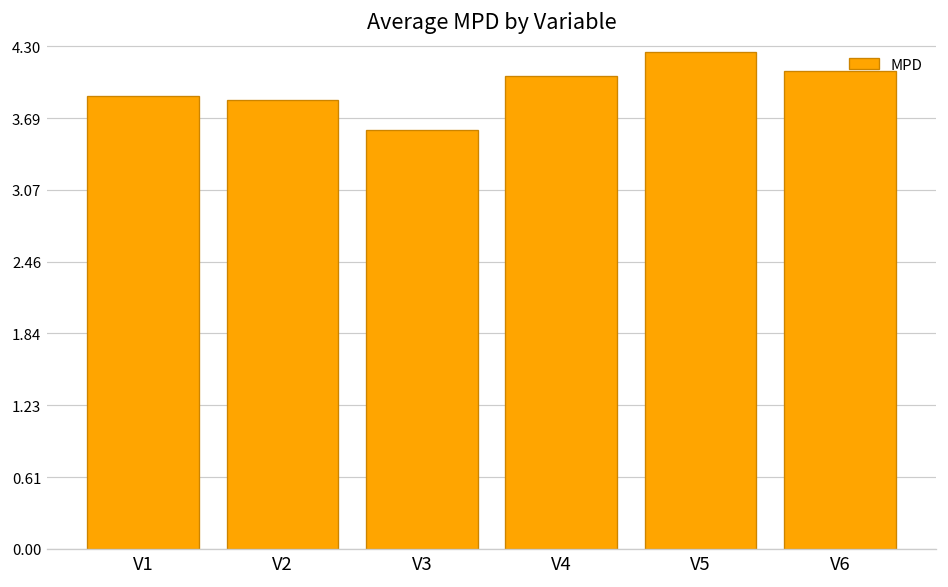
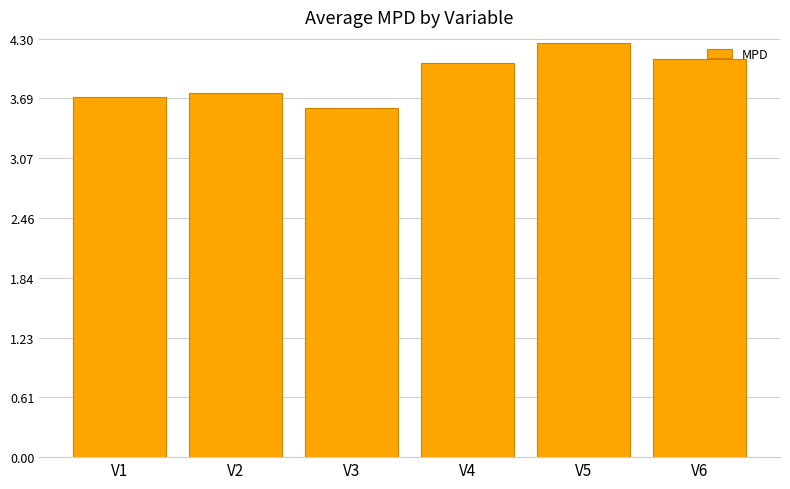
V1: 3.9 -> 3.7
V2: 3.8 -> 3.7
